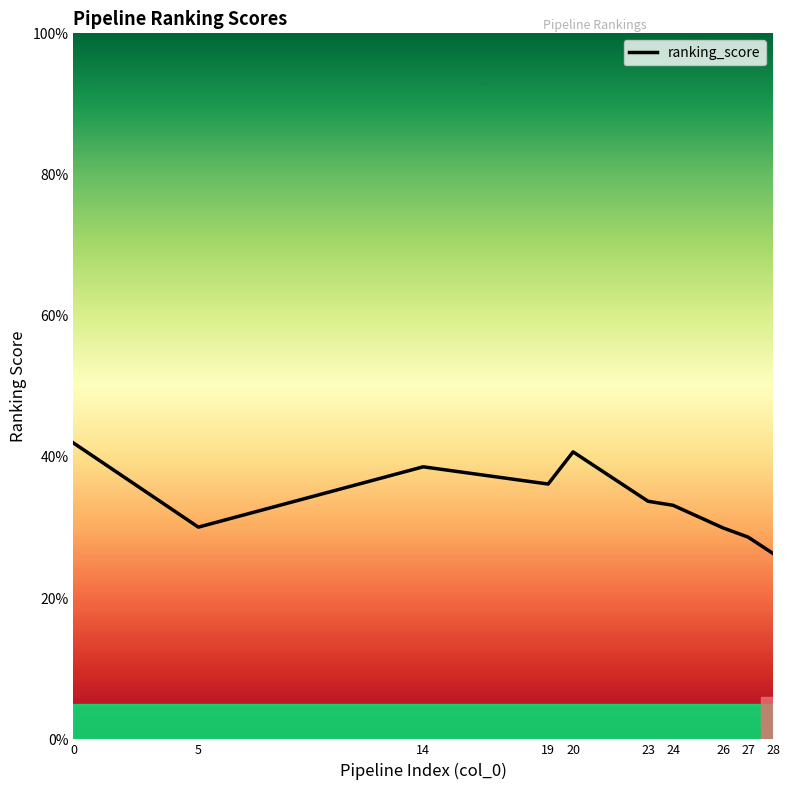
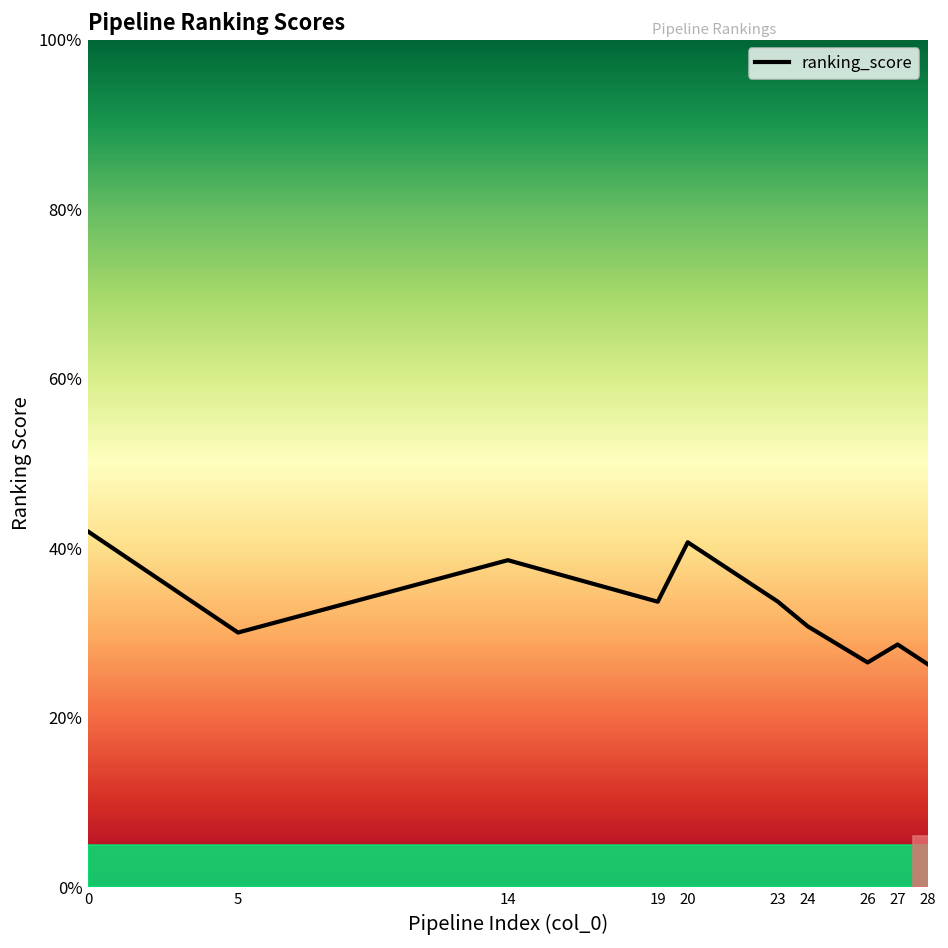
19: 36% -> 34%
24: 33% -> 31%
26: 30% -> 27%
